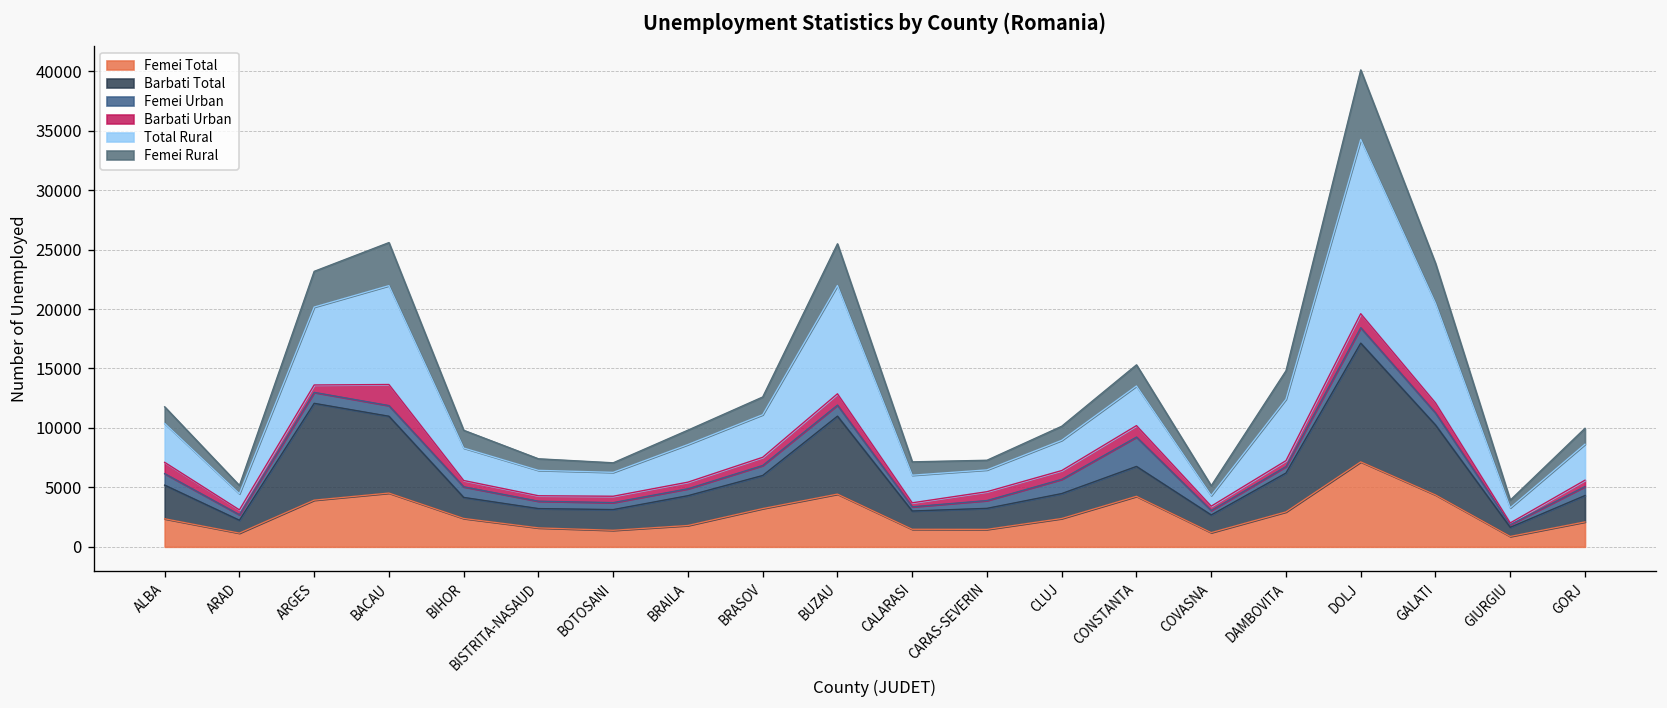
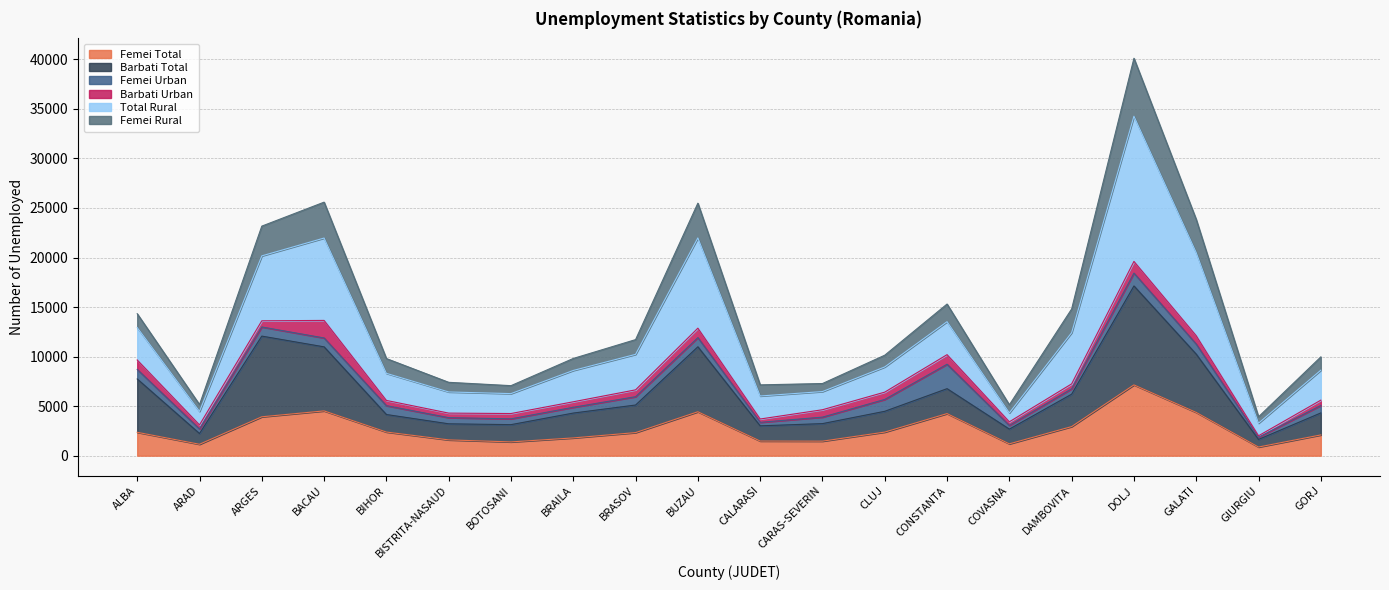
Barbati Total, ALBA: 3000 -> 5000
Femei Total, BRASOV: 3000 -> 2000
